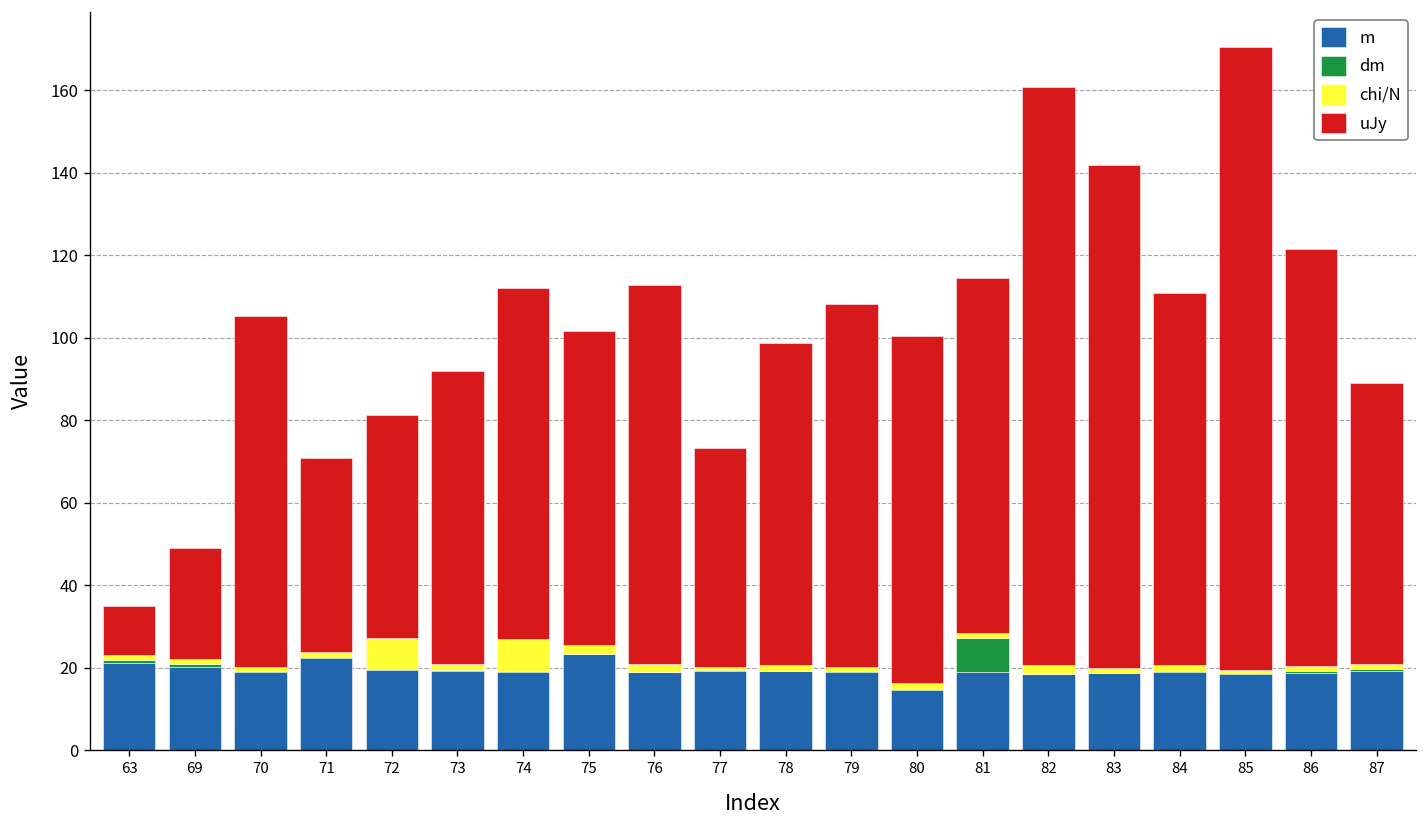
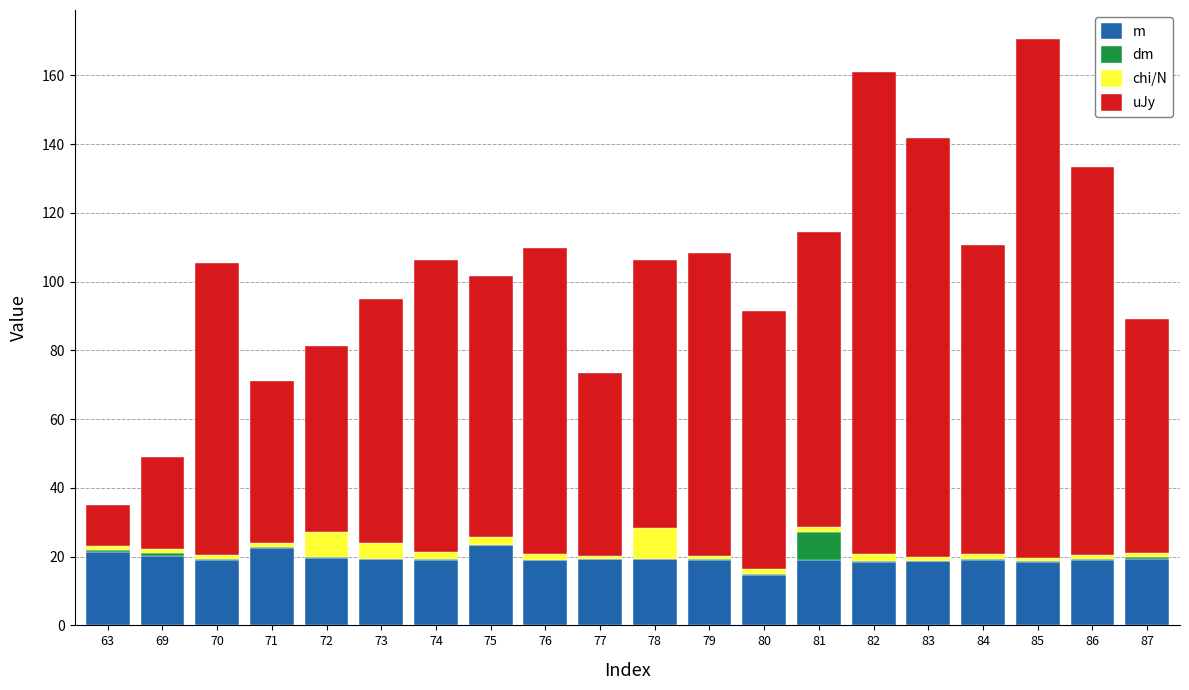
chi/N, 73: 2 -> 4
chi/N, 74: 8 -> 2
uJy, 76: 92 -> 89
chi/N, 78: 1 -> 9
uJy, 80: 84 -> 75
uJy, 86: 101 -> 113
